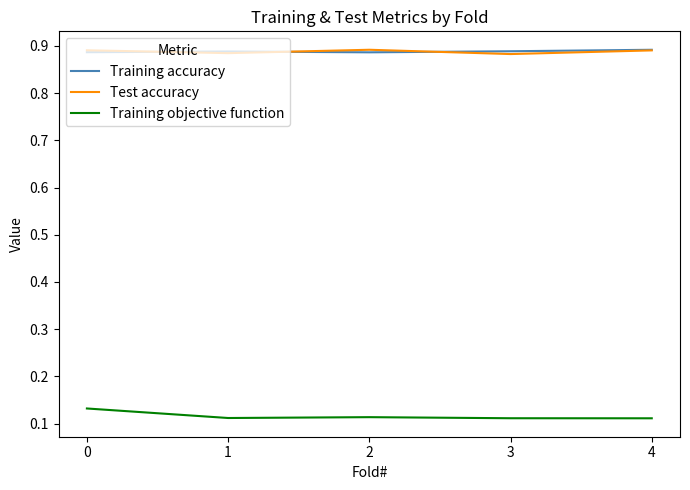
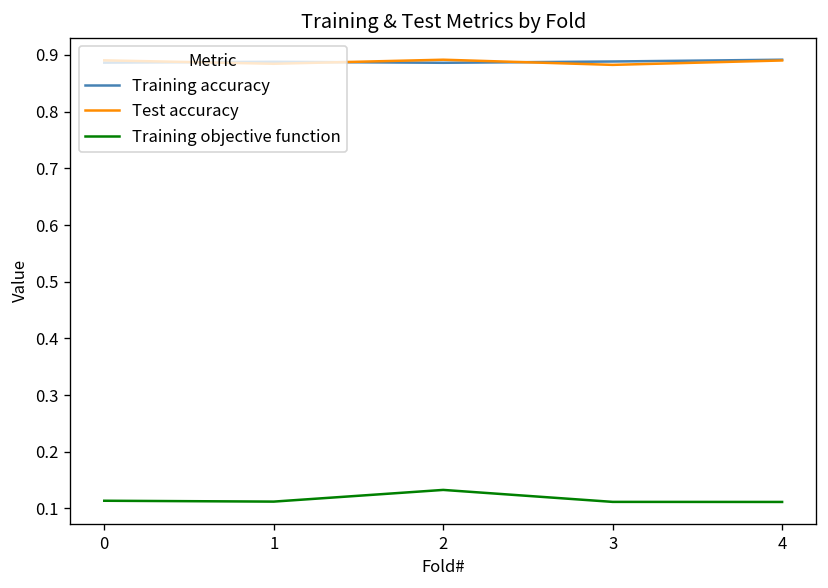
Training objective function, 0: 0.13 -> 0.11
Training objective function, 2: 0.11 -> 0.13
